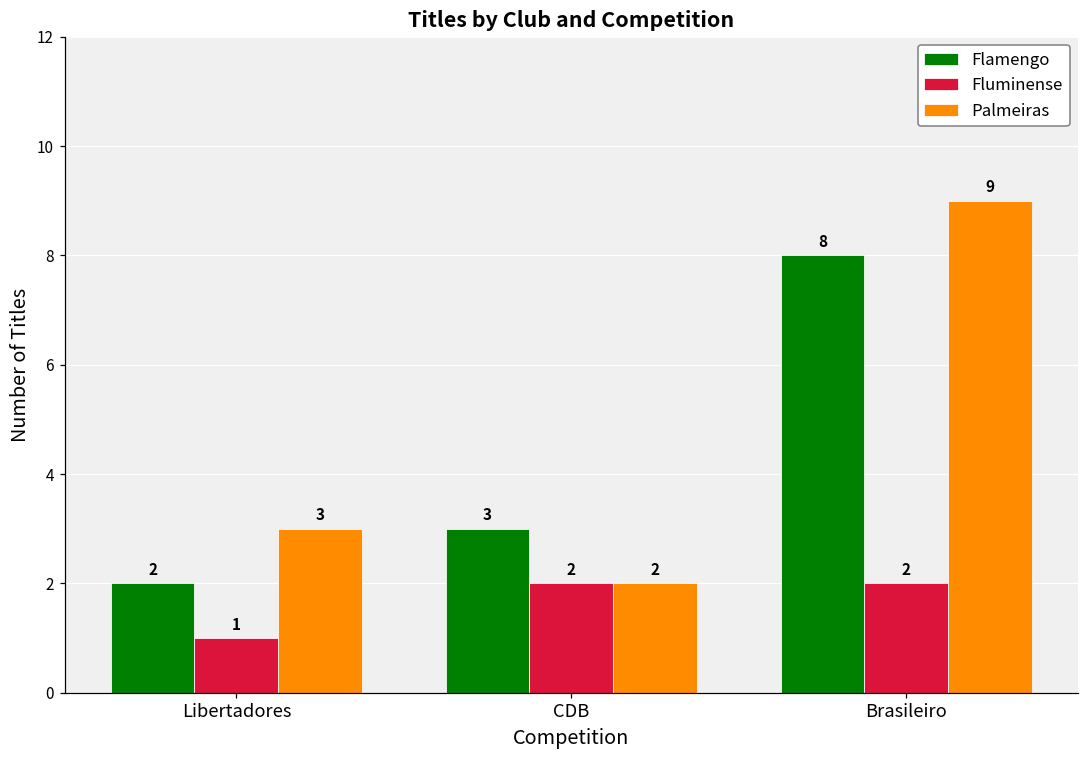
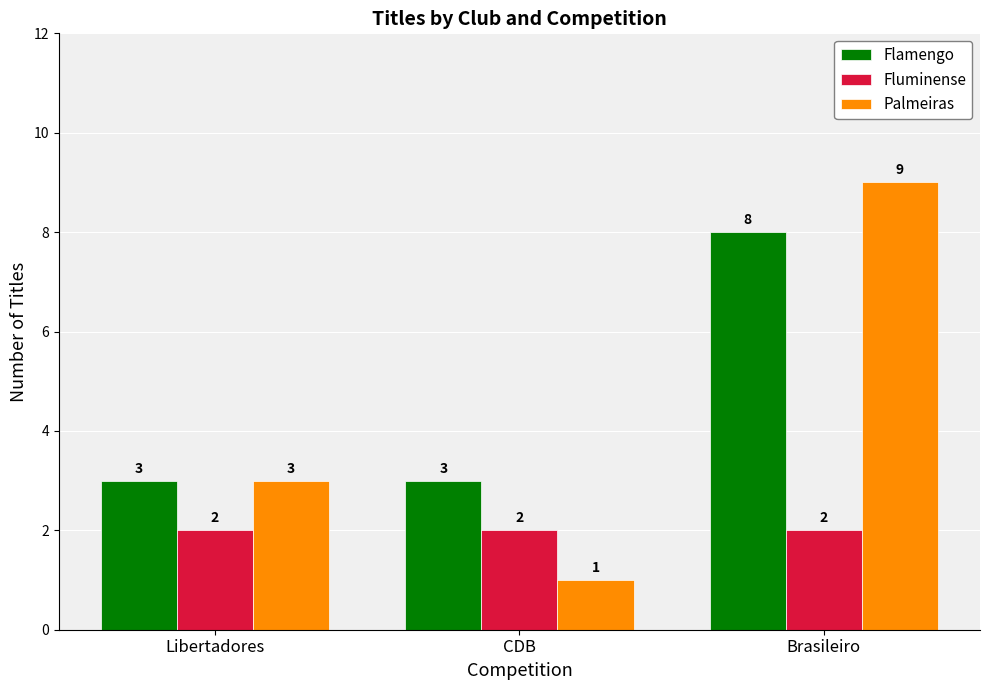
Flamengo, Libertadores: 2 -> 3
Fluminense, Libertadores: 1 -> 2
Palmeiras, CDB: 2 -> 1
